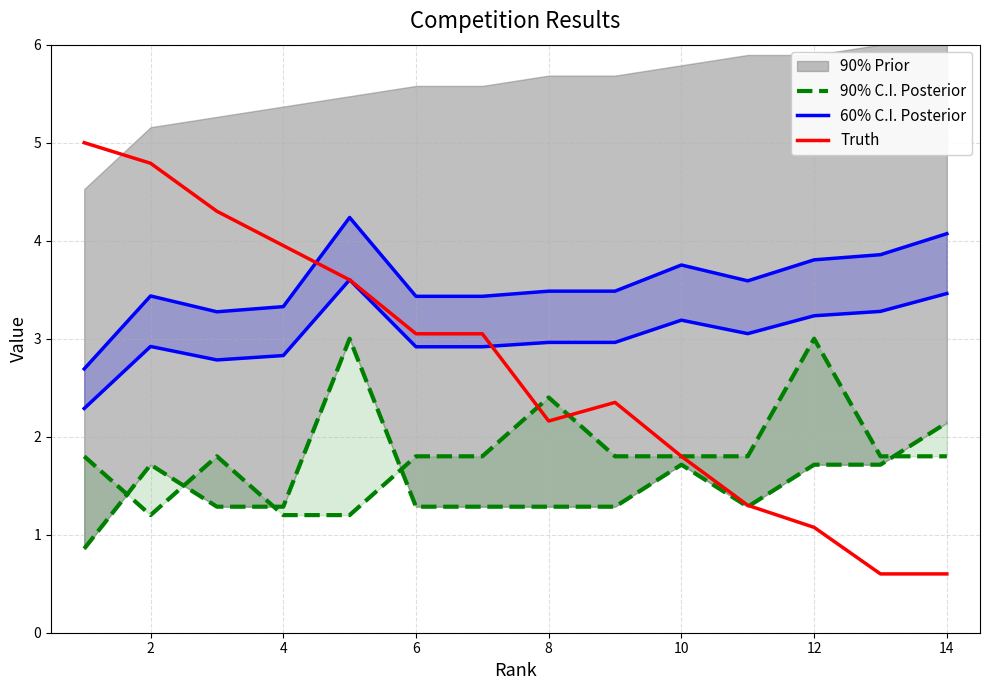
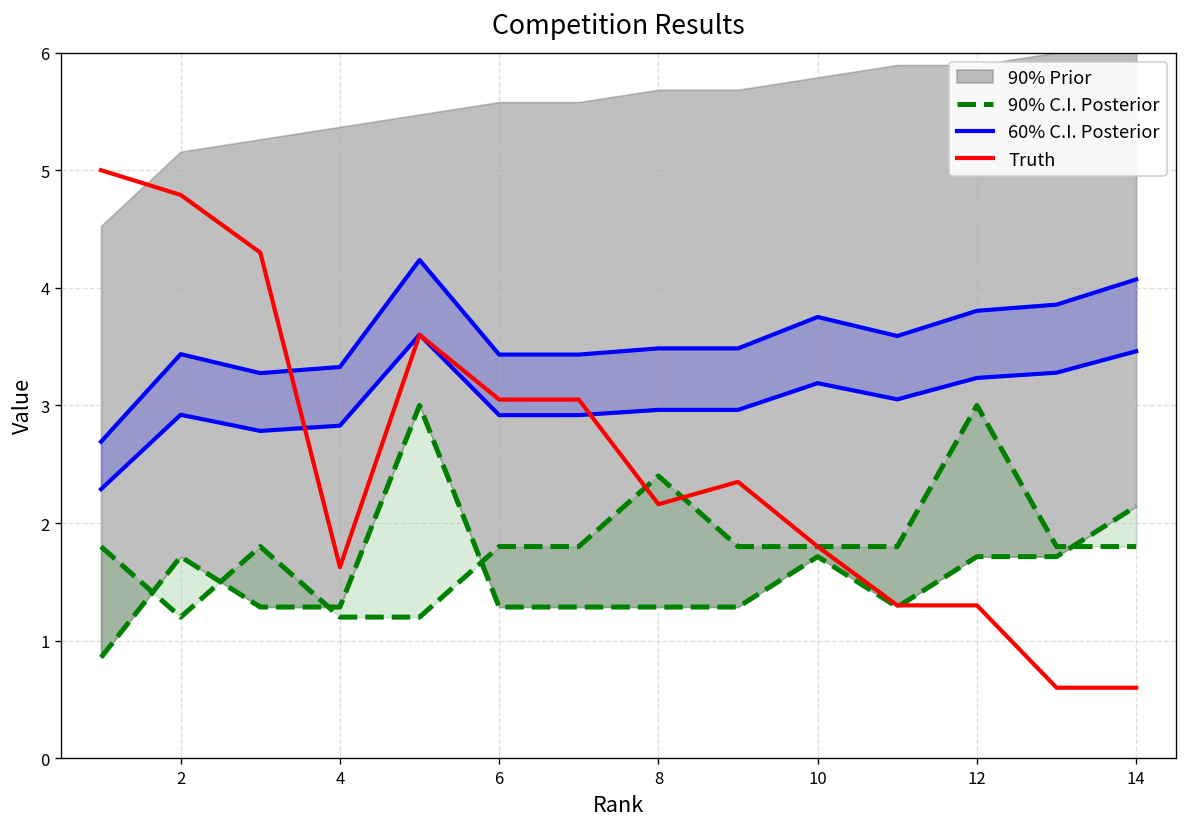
Truth, 4: 4.0 -> 1.6
Truth, 12: 1.1 -> 1.3
